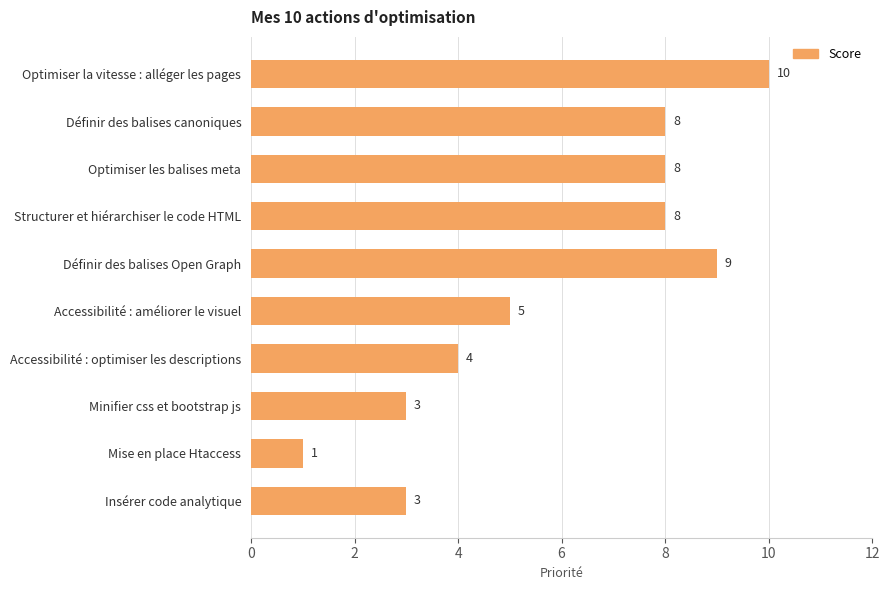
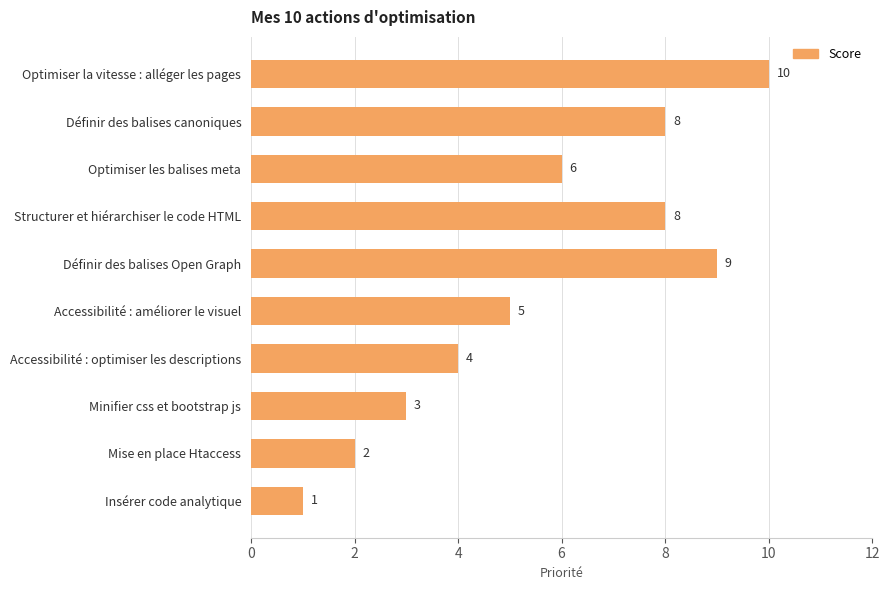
Optimiser les balises meta: 8 -> 6
Mise en place Htaccess: 1 -> 2
Insérer code analytique: 3 -> 1
